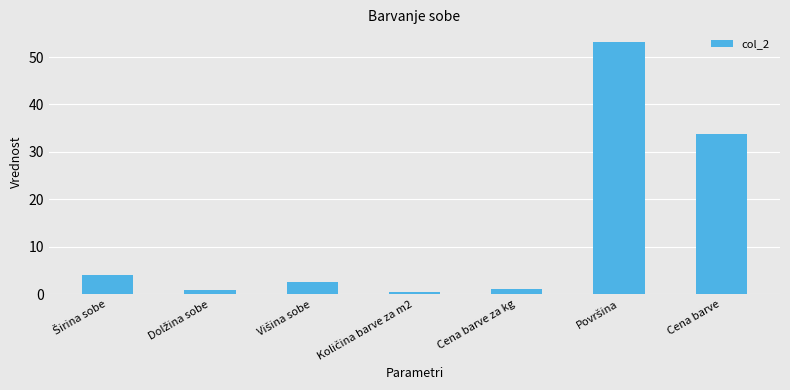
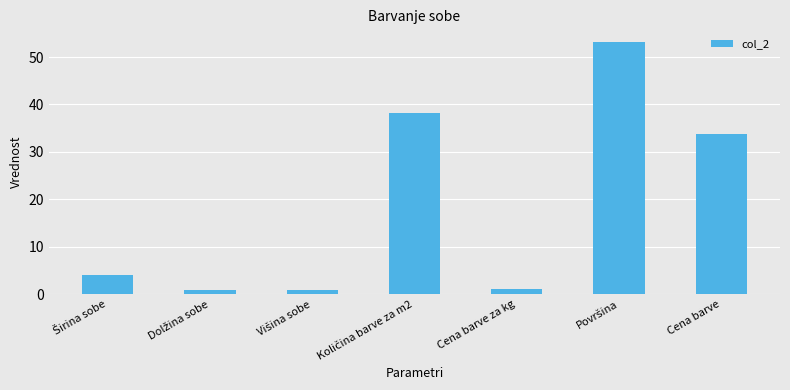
Višina sobe: 3 -> 1
Količina barve za m2: 1 -> 38
